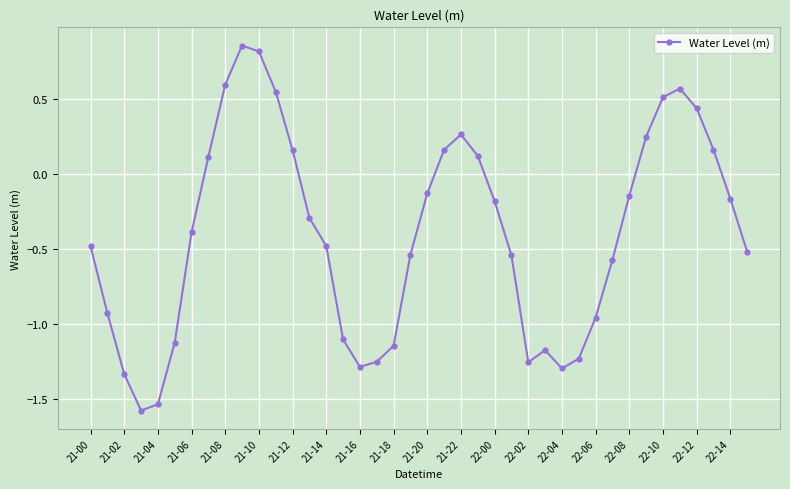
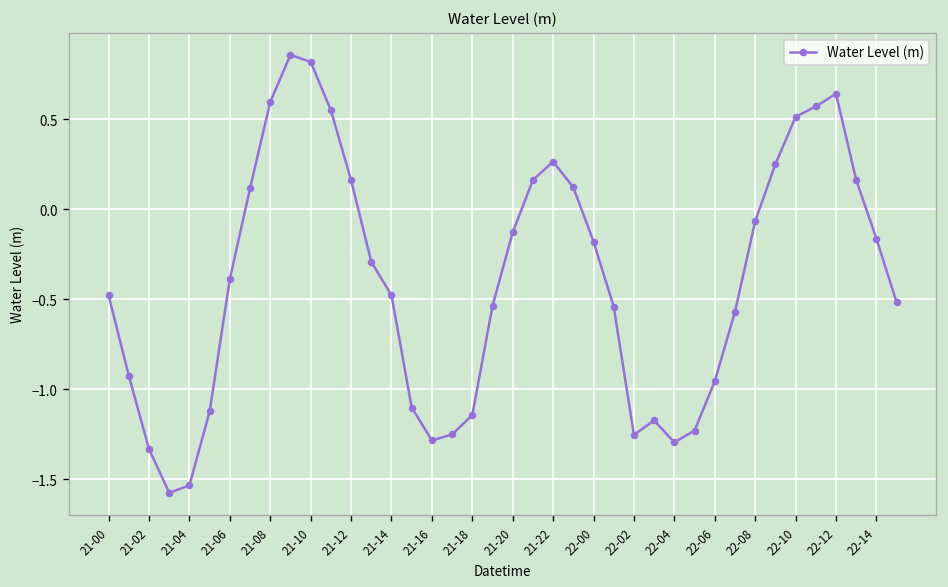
22-08: -0.14 -> -0.07
22-12: 0.44 -> 0.64
